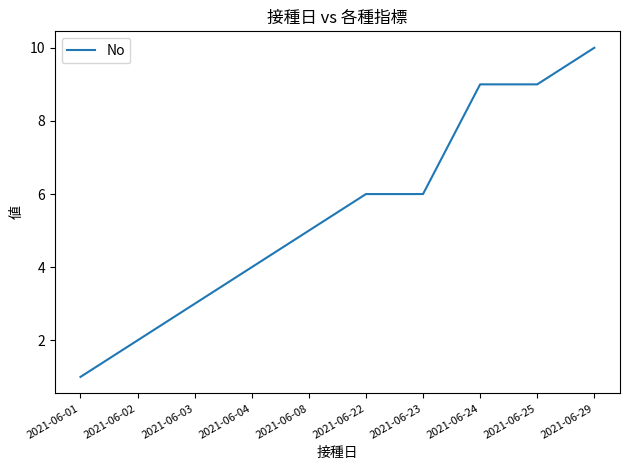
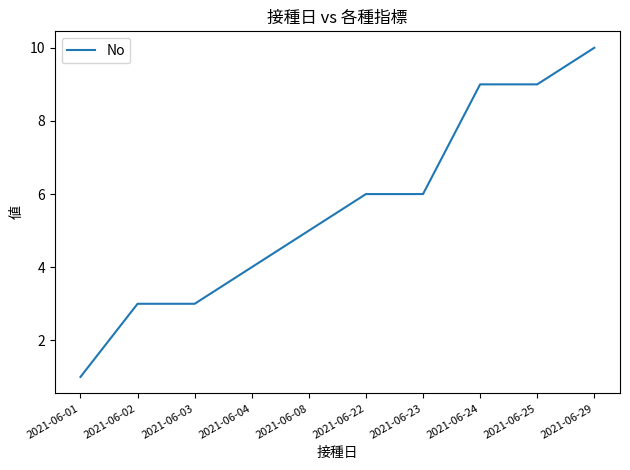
2021-06-02: 2 -> 3
